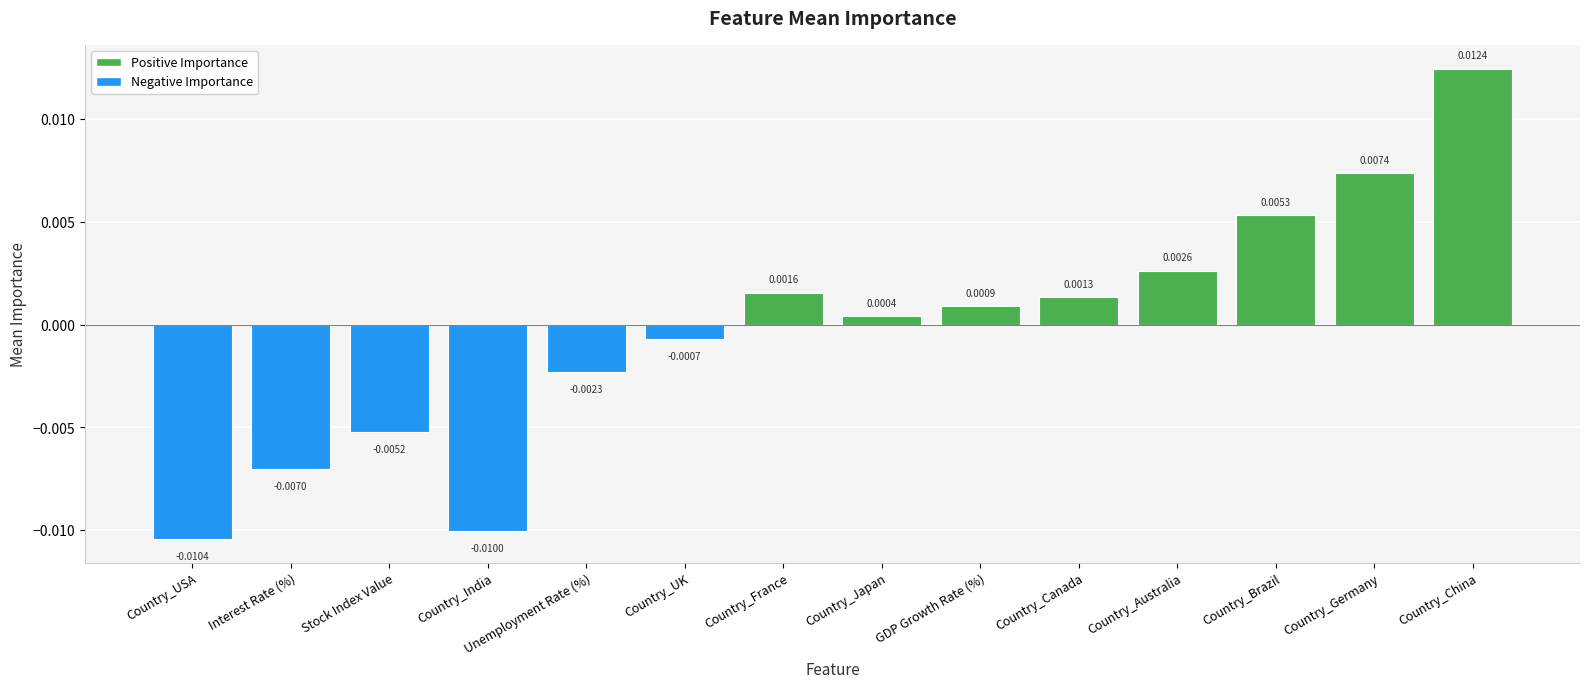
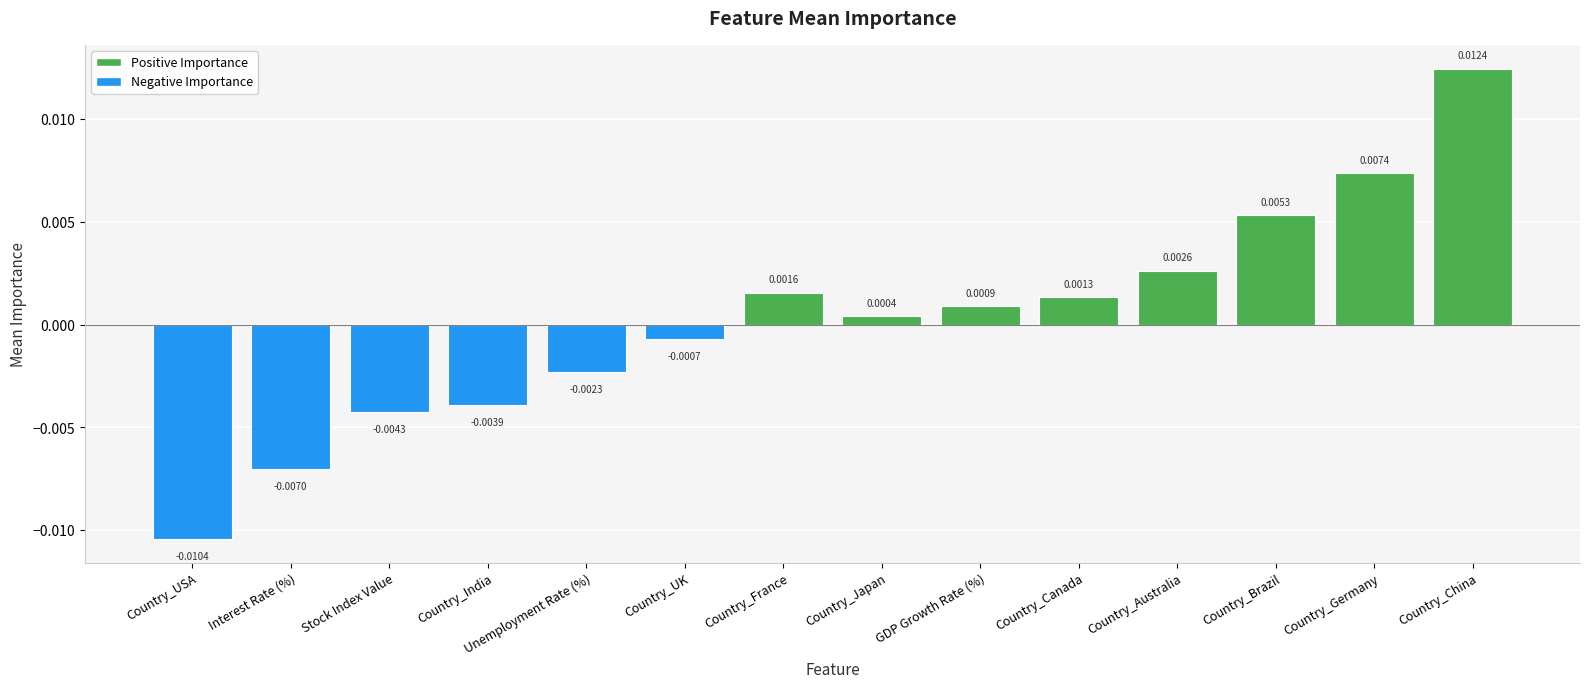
Stock Index Value: -0.0052 -> -0.0043
Country_India: -0.0100 -> -0.0039
